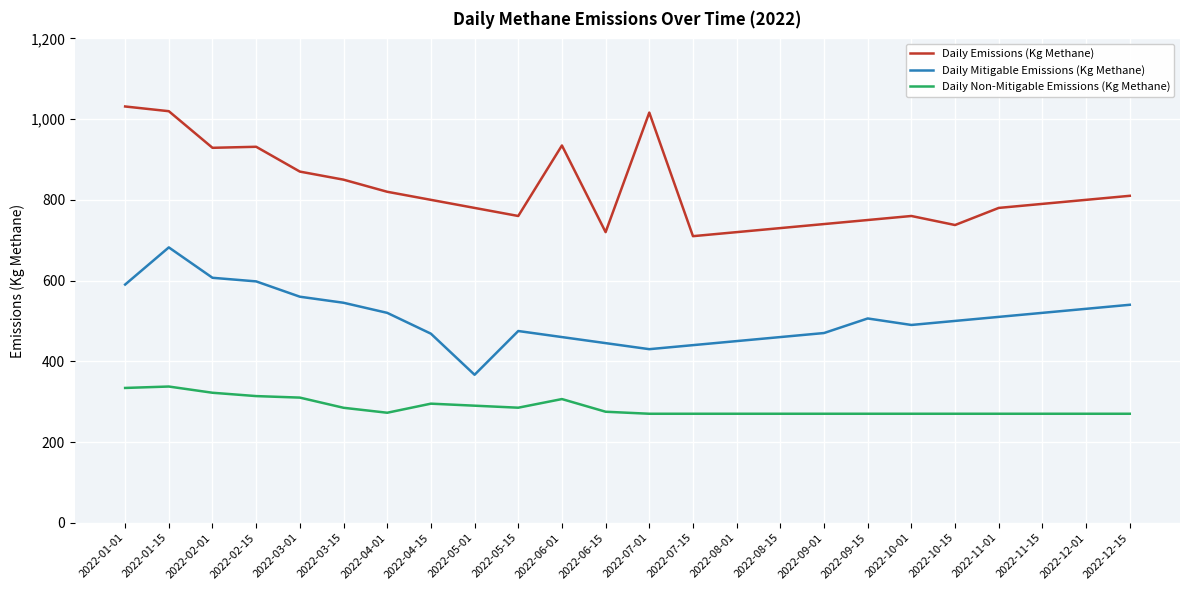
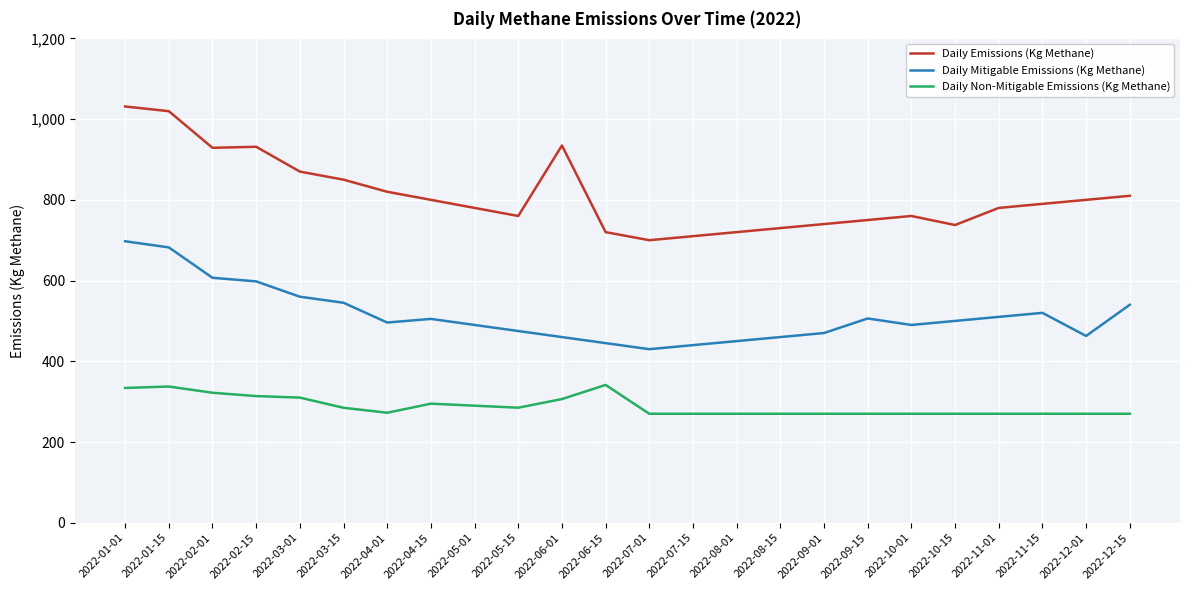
Daily Mitigable Emissions (Kg Methane), 2022-01-01: 590 -> 700
Daily Mitigable Emissions (Kg Methane), 2022-04-01: 520 -> 500
Daily Mitigable Emissions (Kg Methane), 2022-04-15: 470 -> 510
Daily Mitigable Emissions (Kg Methane), 2022-05-01: 370 -> 490
Daily Non-Mitigable Emissions (Kg Methane), 2022-06-15: 280 -> 340
Daily Emissions (Kg Methane), 2022-07-01: 1,020 -> 700
Daily Mitigable Emissions (Kg Methane), 2022-12-01: 530 -> 460
